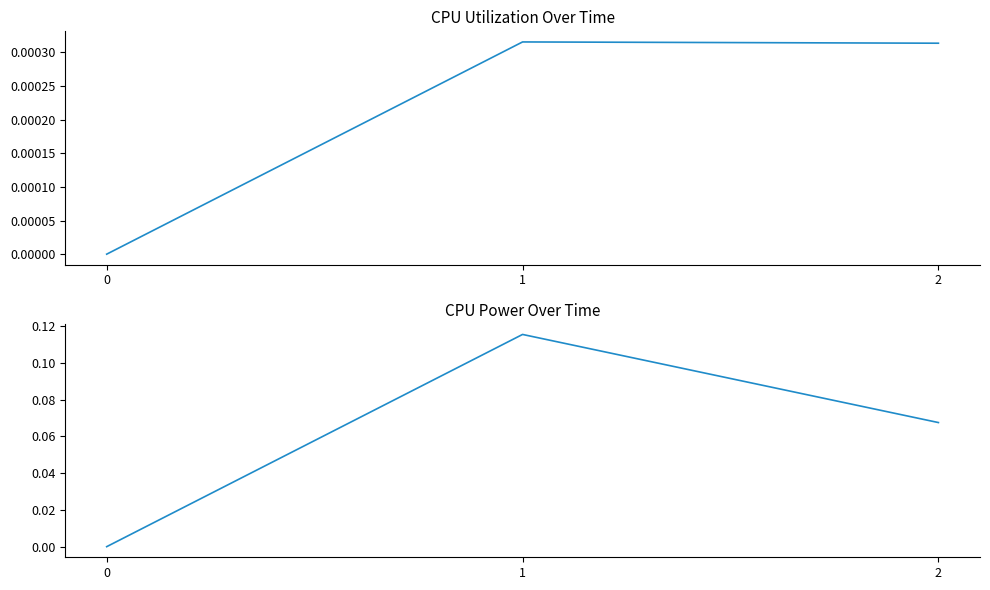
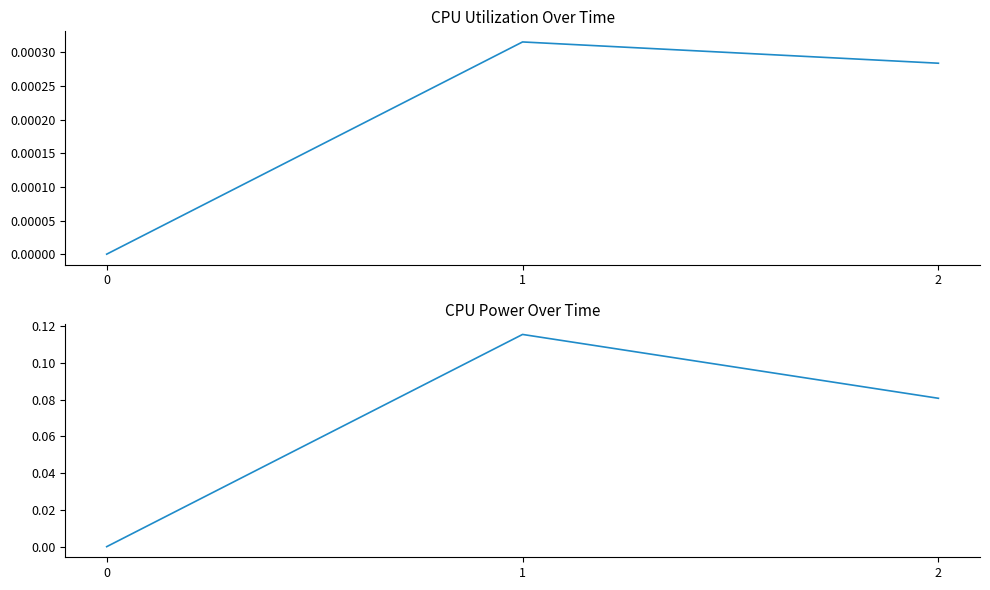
CPU Utilization Over Time, 2: 0.00031 -> 0.00028
CPU Power Over Time, 2: 0.068 -> 0.081
